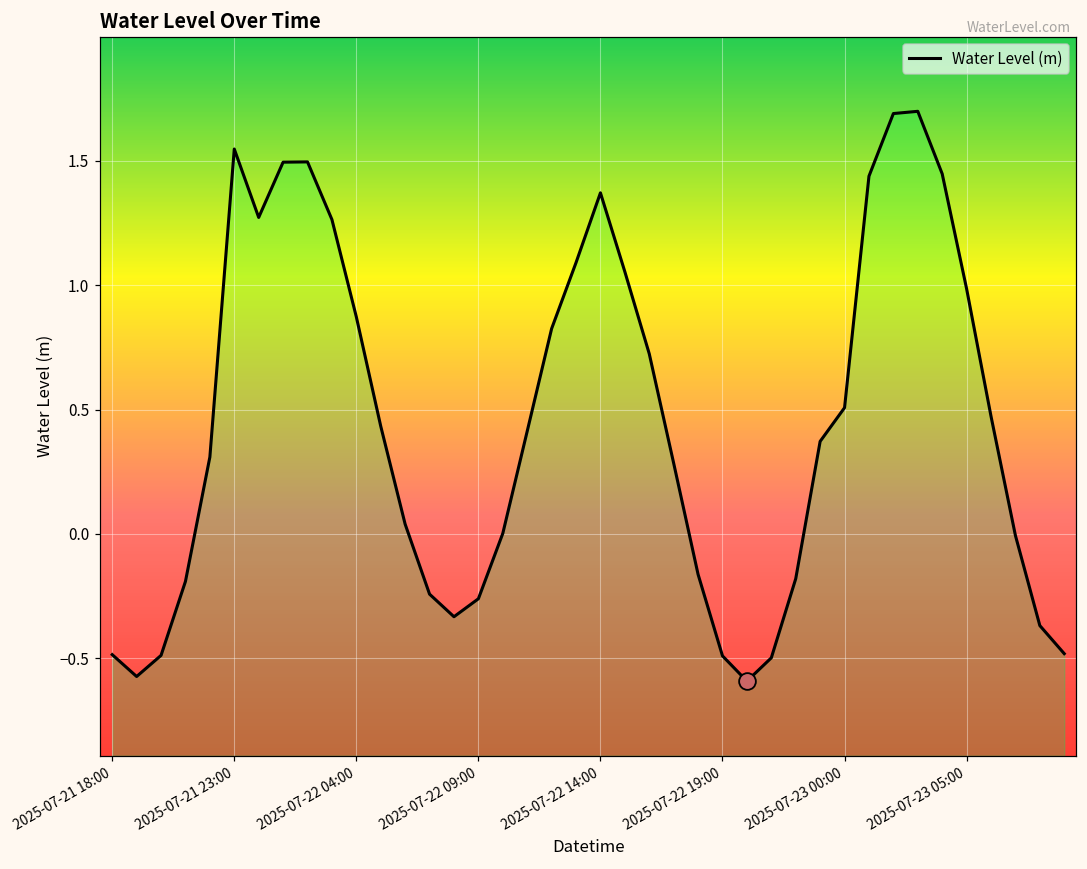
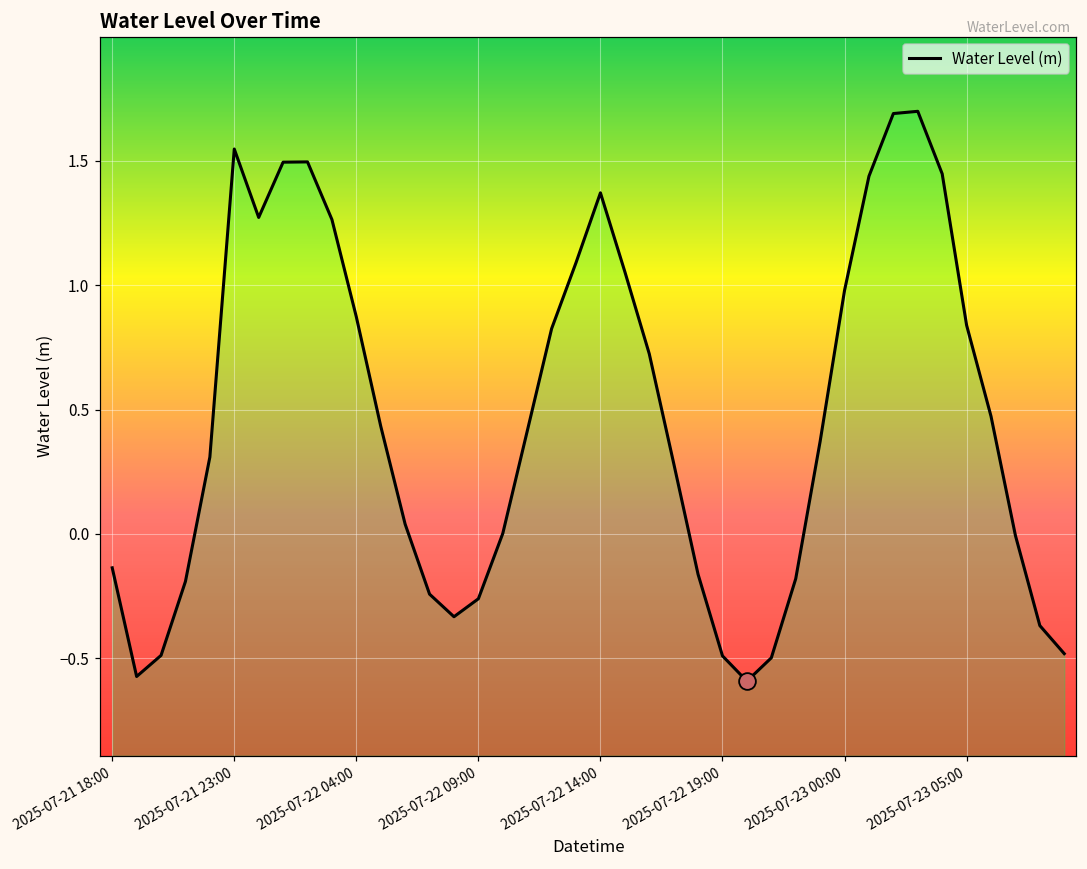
Water Level (m), 2025-07-21 18:00: -0.49 -> -0.14
Water Level (m), 2025-07-23 00:00: 0.51 -> 0.98
Water Level (m), 2025-07-23 05:00: 0.99 -> 0.84
